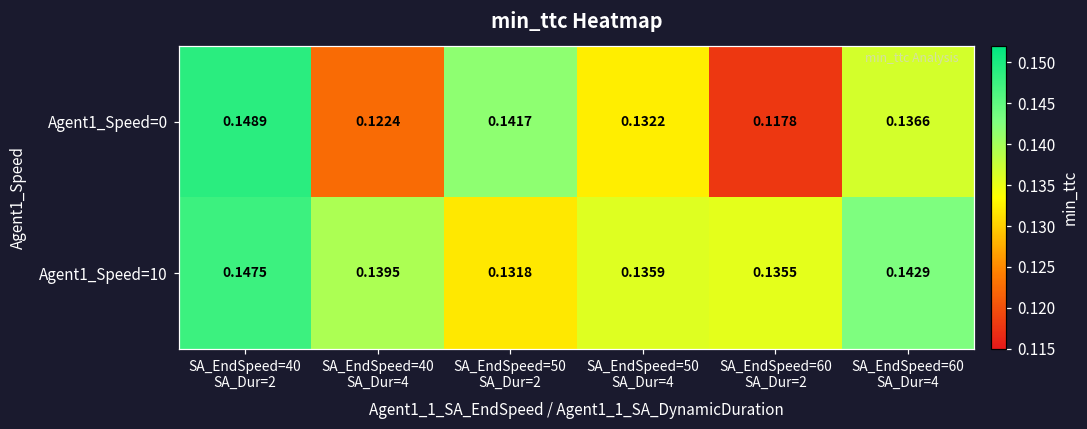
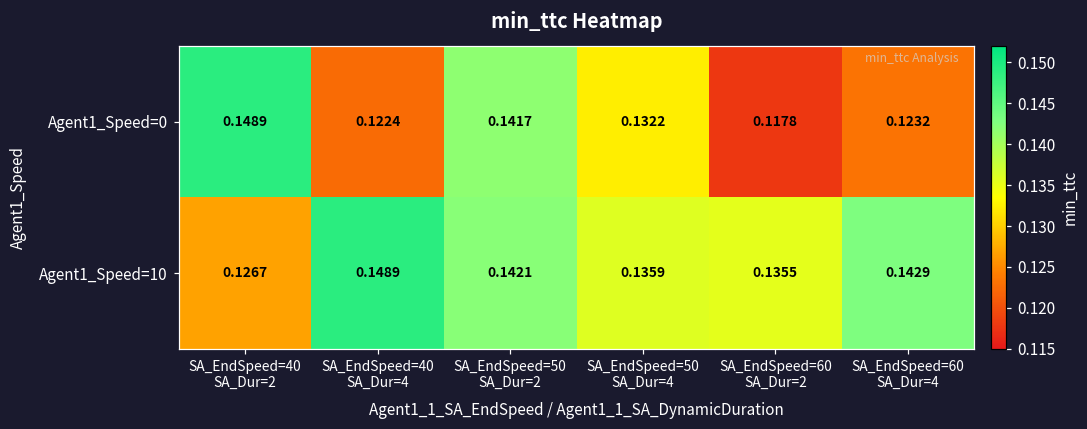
Agent1_Speed=0, SA_EndSpeed=60 SA_Dur=4: 0.1366 -> 0.1232
Agent1_Speed=10, SA_EndSpeed=40 SA_Dur=2: 0.1475 -> 0.1267
Agent1_Speed=10, SA_EndSpeed=40 SA_Dur=4: 0.1395 -> 0.1489
Agent1_Speed=10, SA_EndSpeed=50 SA_Dur=2: 0.1318 -> 0.1421
